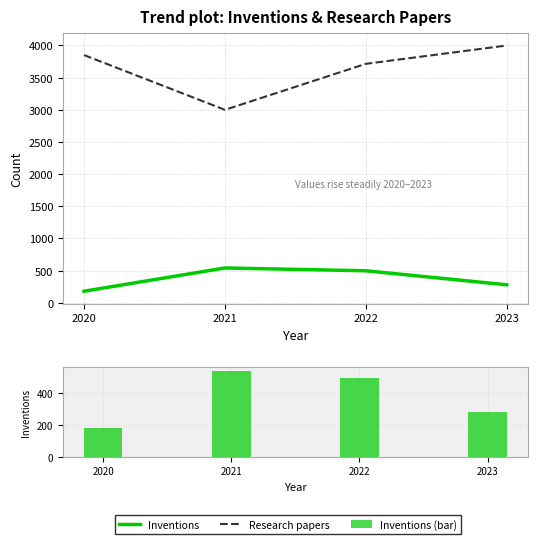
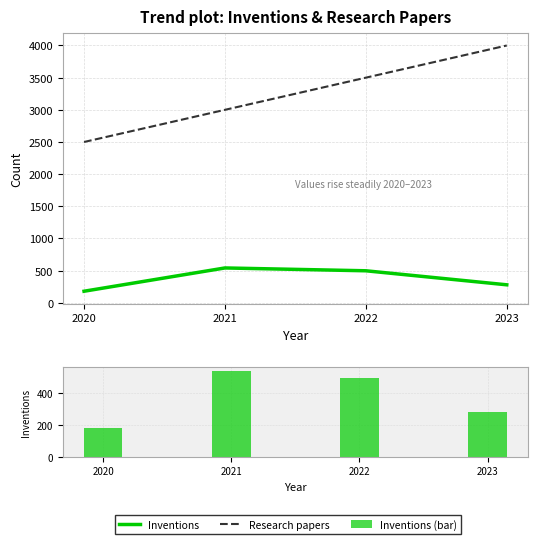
Trend plot: Inventions & Research Papers, Research papers, 2020: 3900 -> 2500
Trend plot: Inventions & Research Papers, Research papers, 2022: 3700 -> 3500
